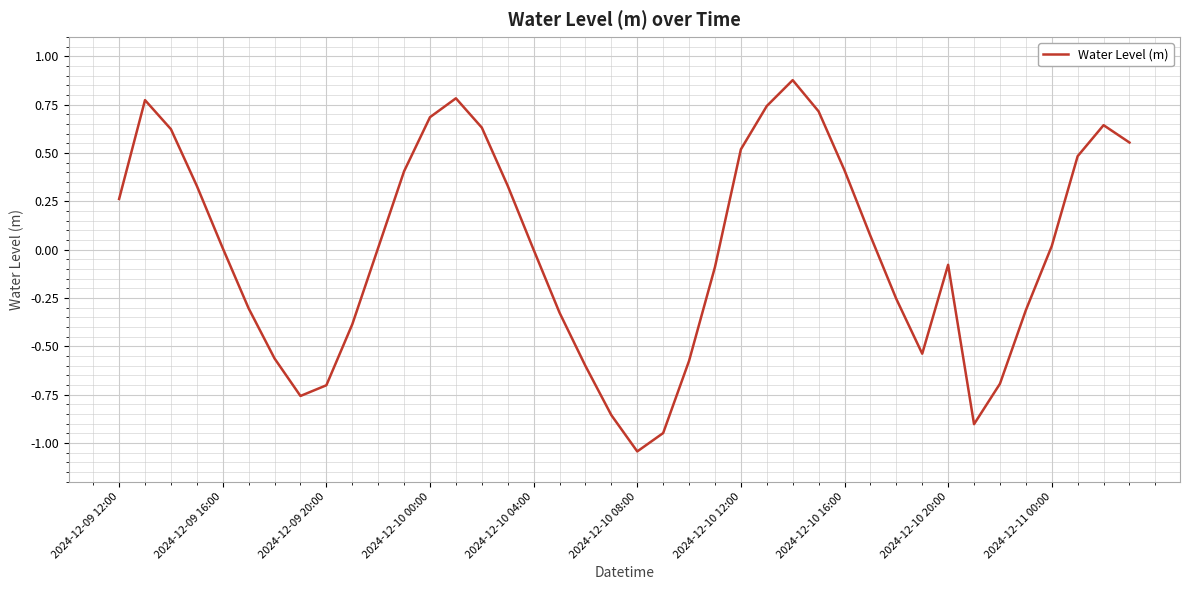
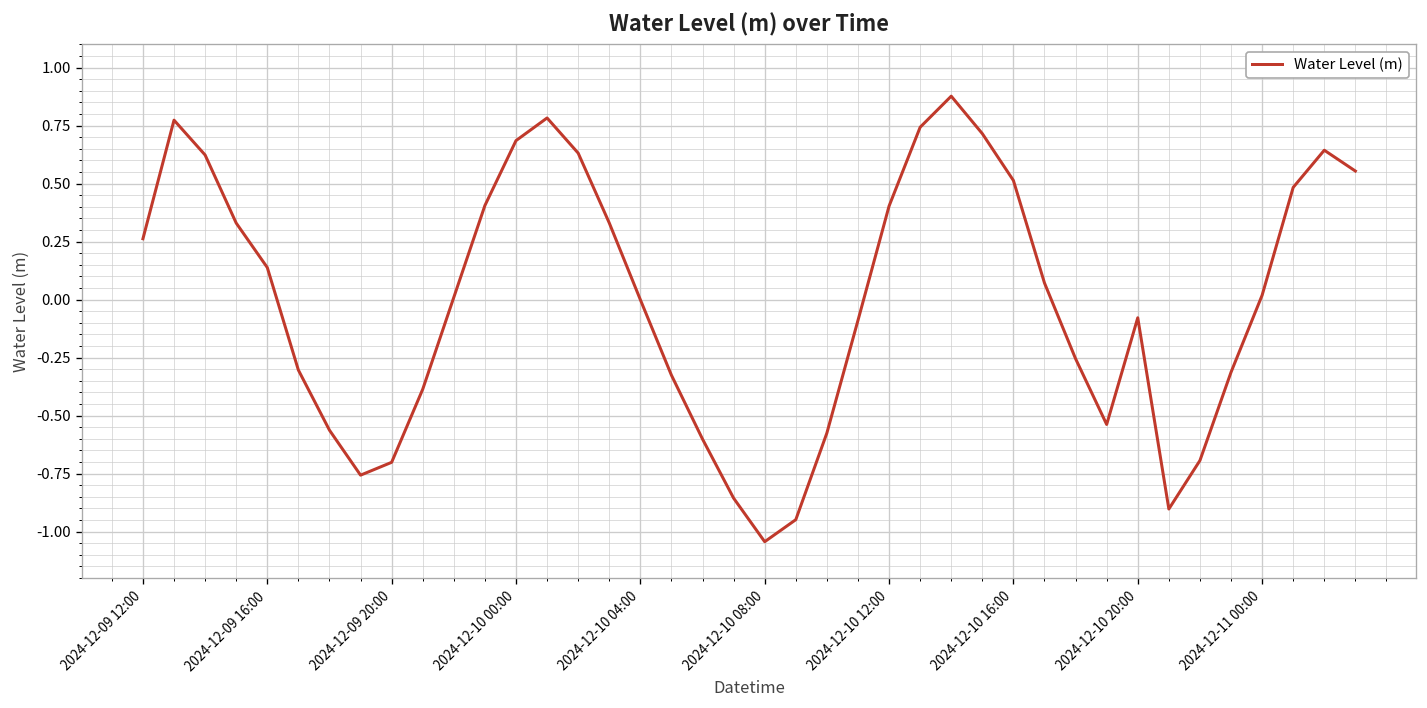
2024-12-09 16:00: 0.01 -> 0.14
2024-12-10 12:00: 0.52 -> 0.40
2024-12-10 16:00: 0.41 -> 0.51
